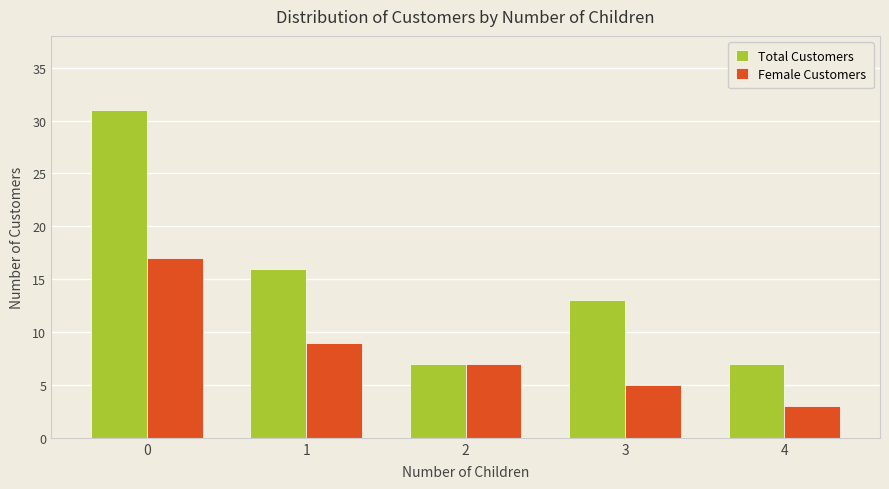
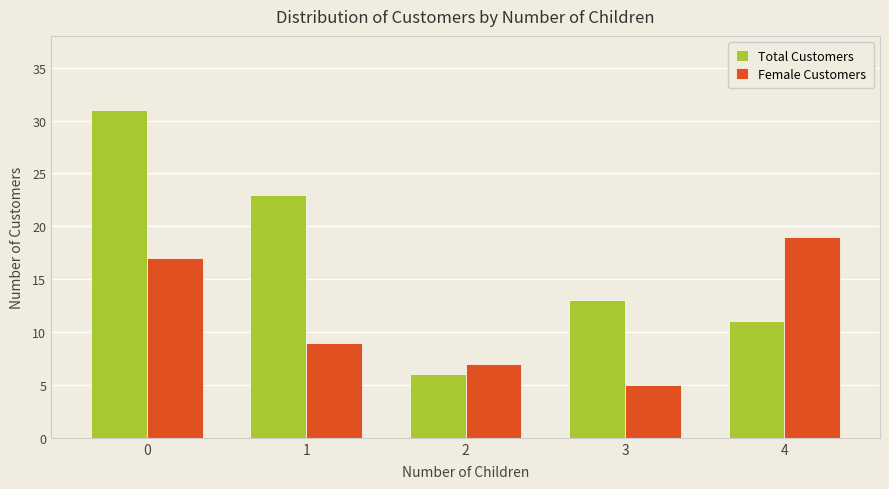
Total Customers, 1: 16 -> 23
Total Customers, 2: 7 -> 6
Total Customers, 4: 7 -> 11
Female Customers, 4: 3 -> 19
